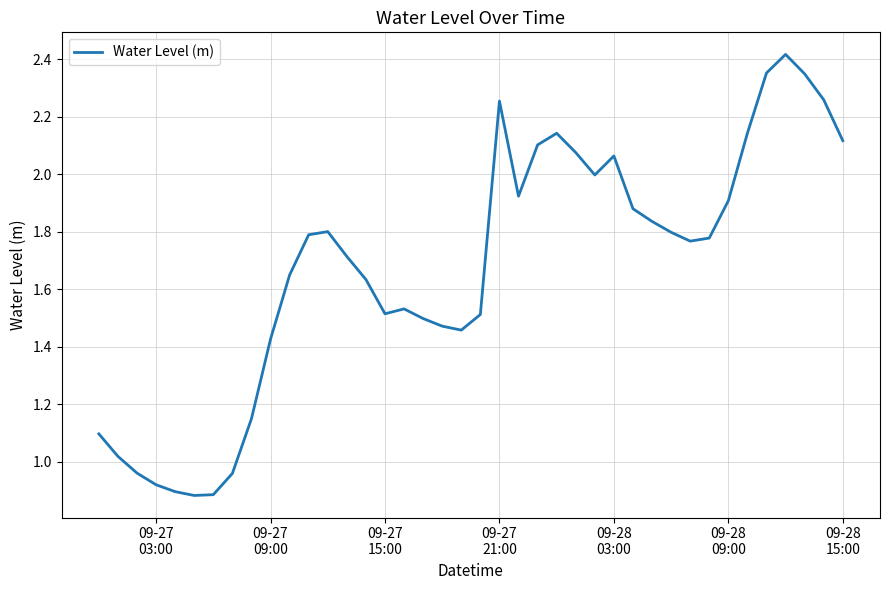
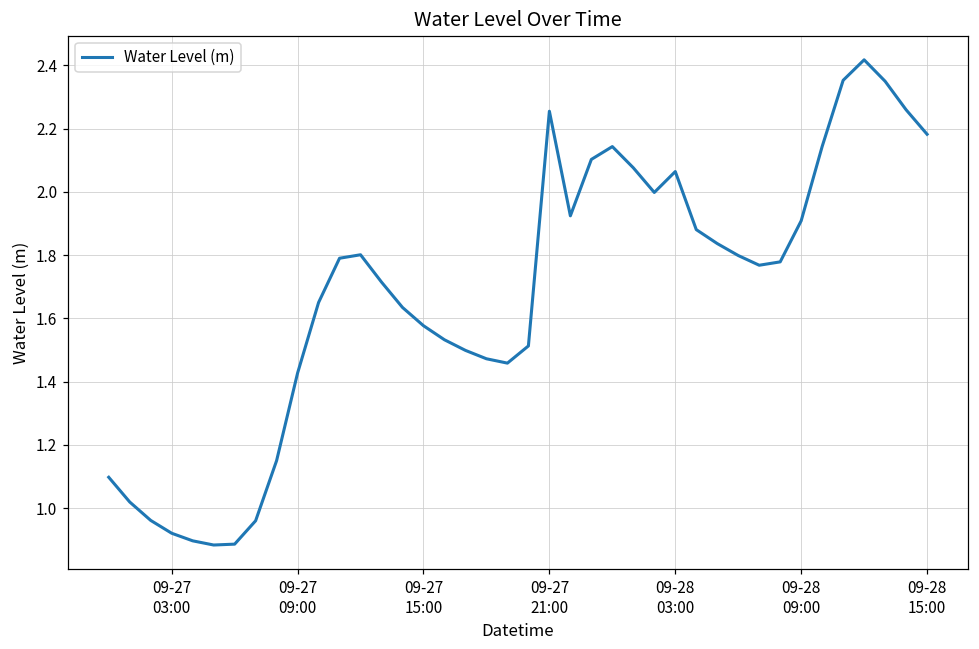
09-27 15:00: 1.52 -> 1.58
09-28 15:00: 2.12 -> 2.18
